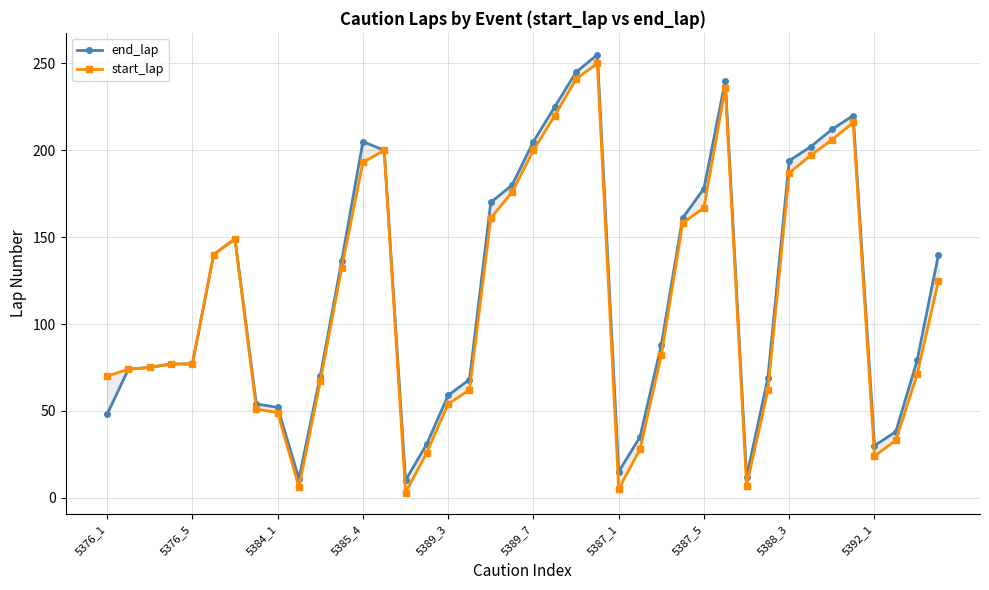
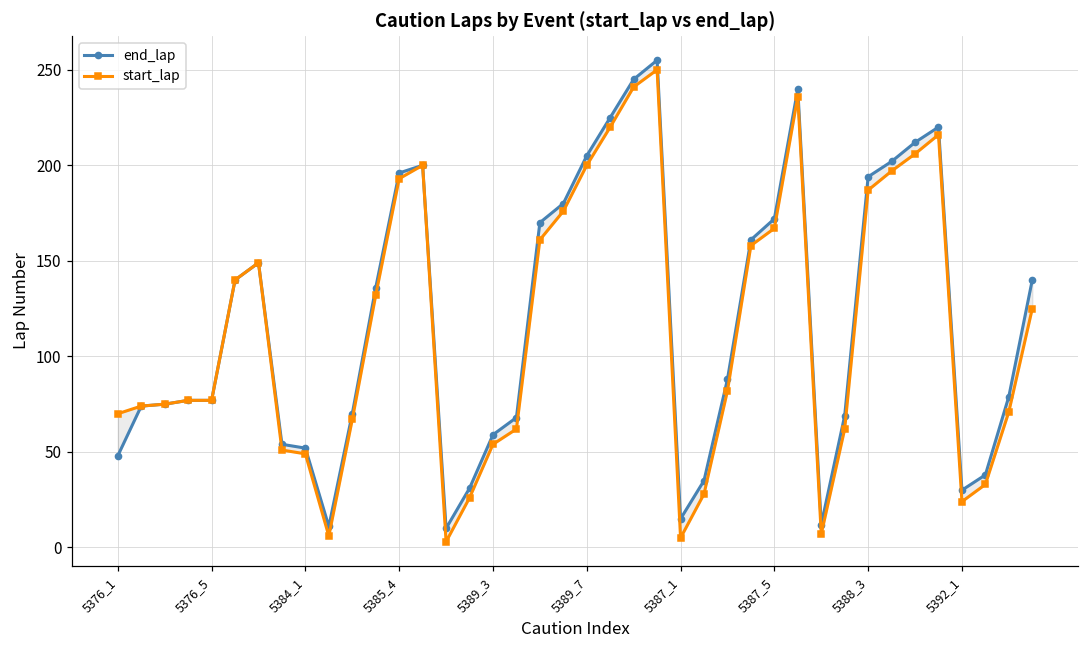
end_lap, 5385_4: 205 -> 196
end_lap, 5387_5: 178 -> 172
